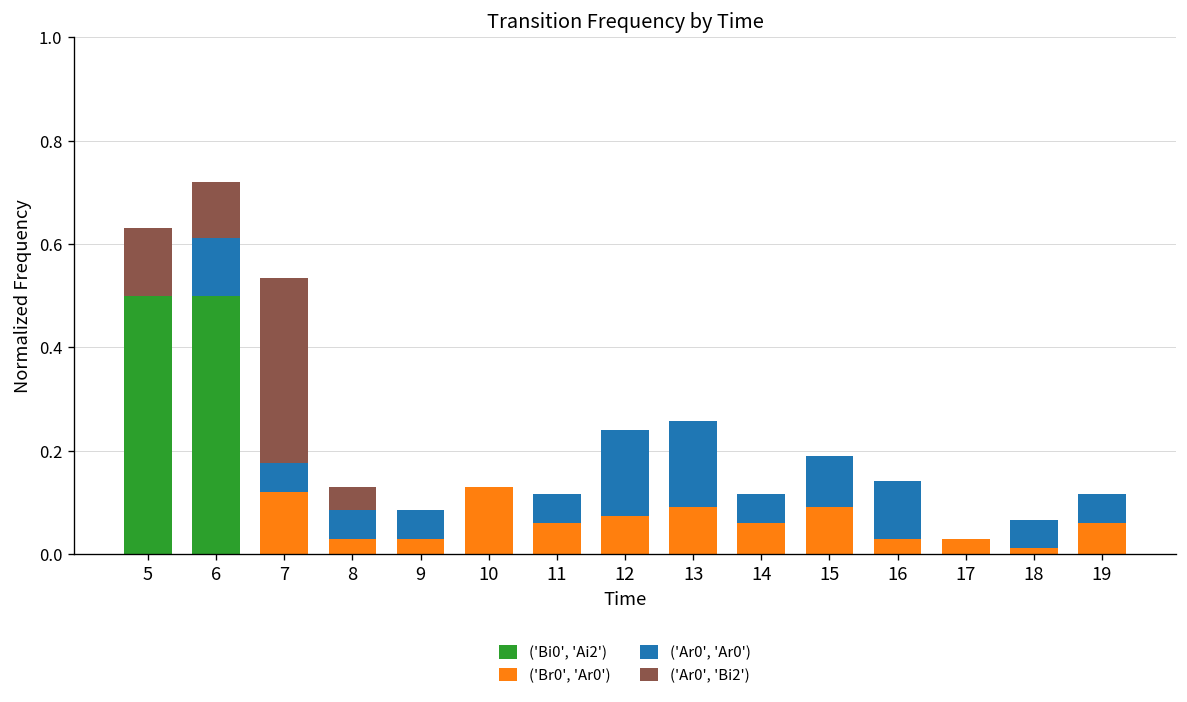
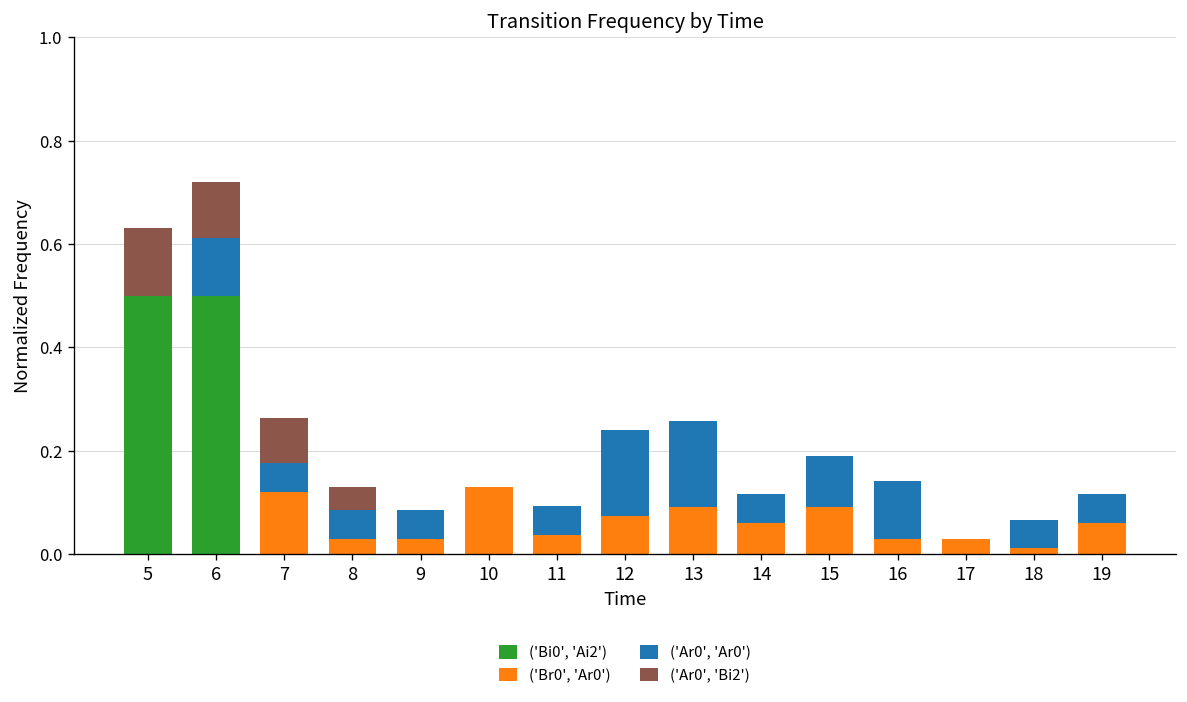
('Ar0', 'Bi2'), 7: 0.36 -> 0.09
('Br0', 'Ar0'), 11: 0.06 -> 0.04
